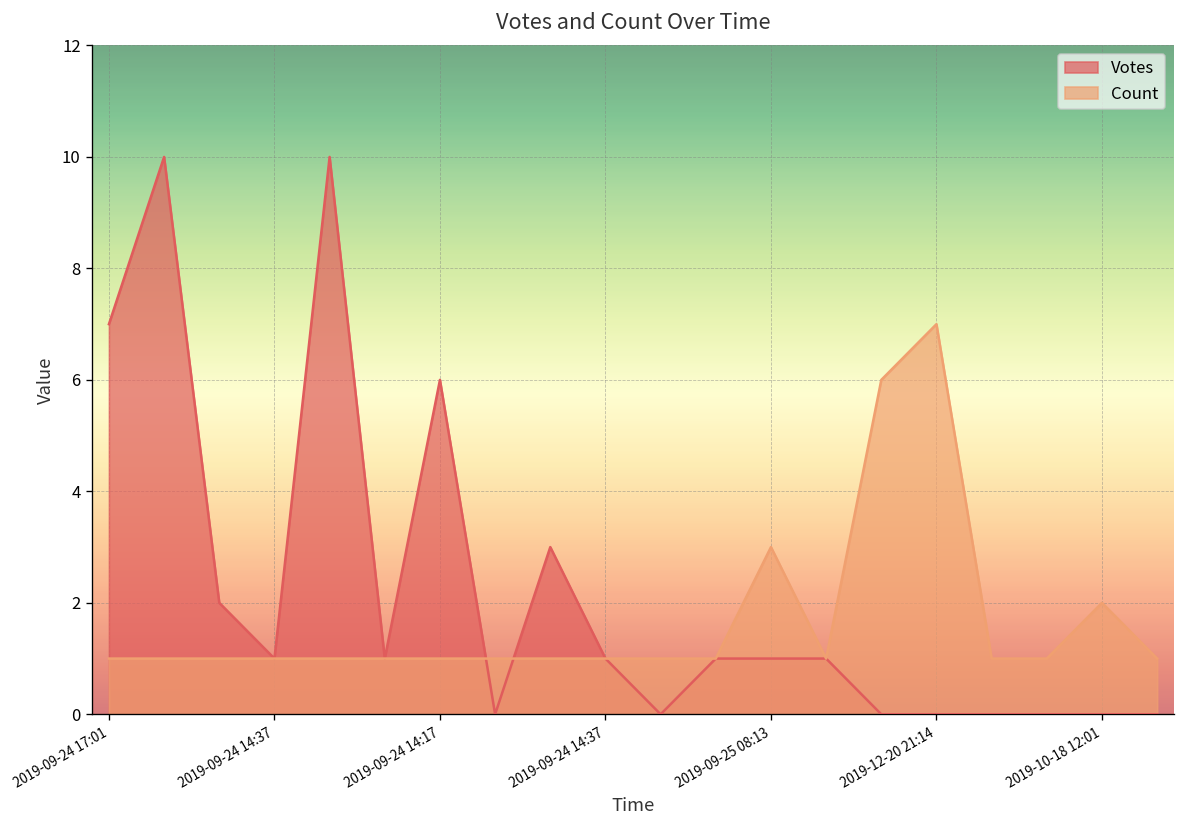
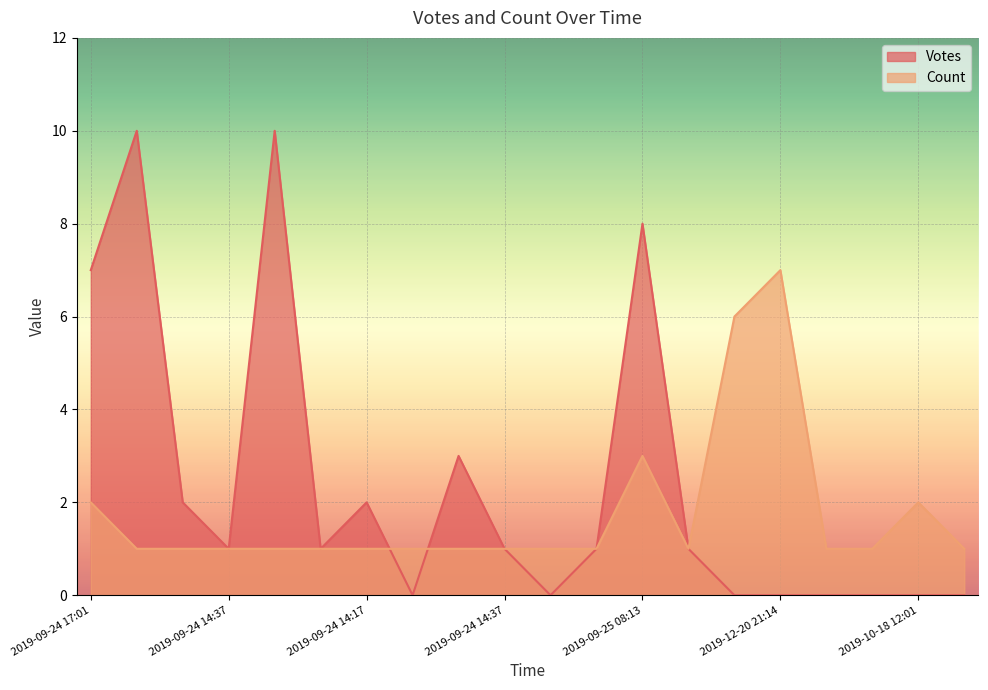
Count, 2019-09-24 17:01: 1 -> 2
Votes, 2019-09-24 14:17: 6 -> 2
Votes, 2019-09-25 08:13: 1 -> 8
